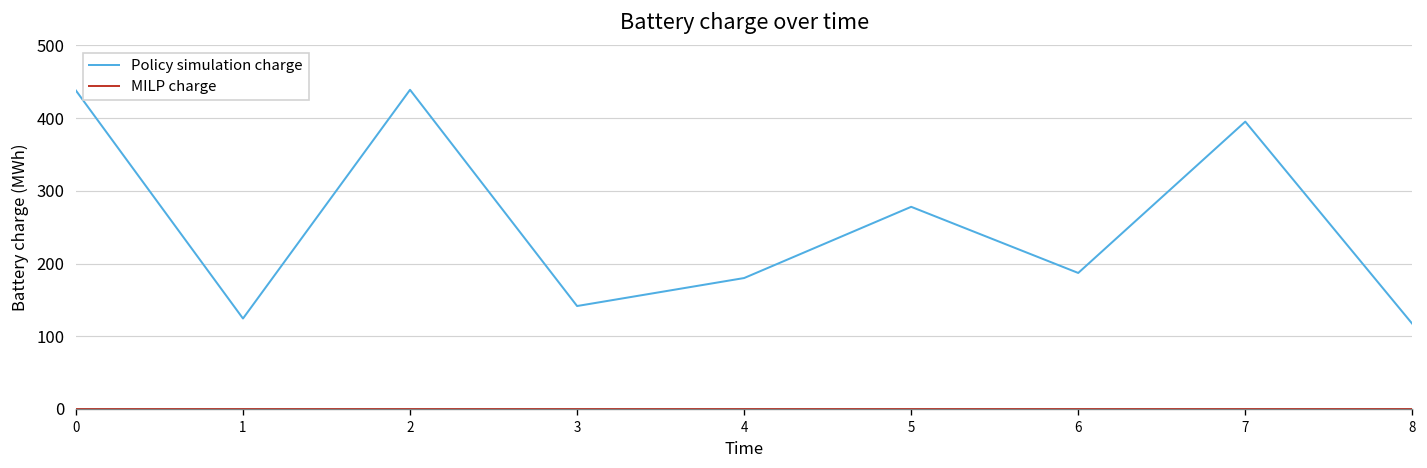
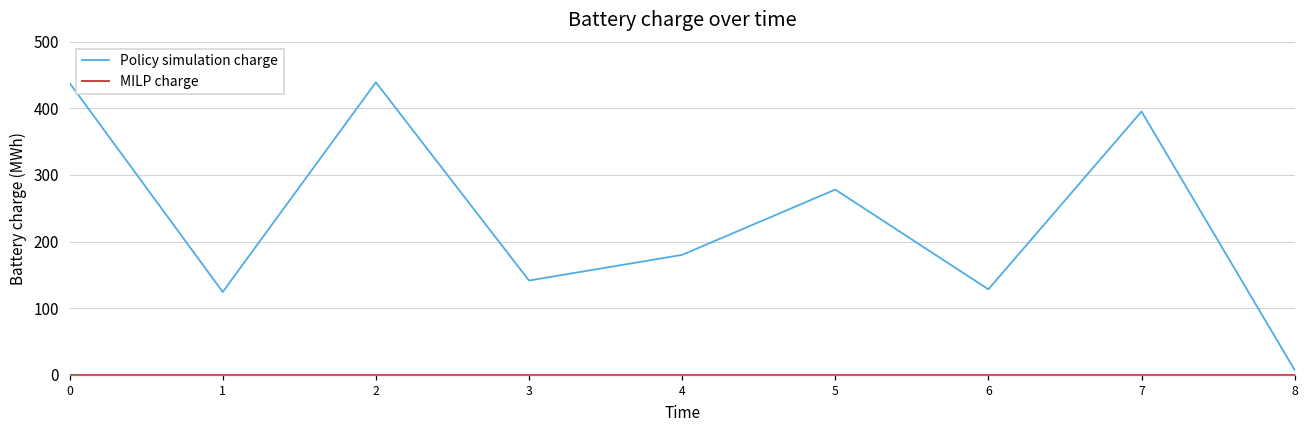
Policy simulation charge, 6: 190 -> 130
Policy simulation charge, 8: 120 -> 10
